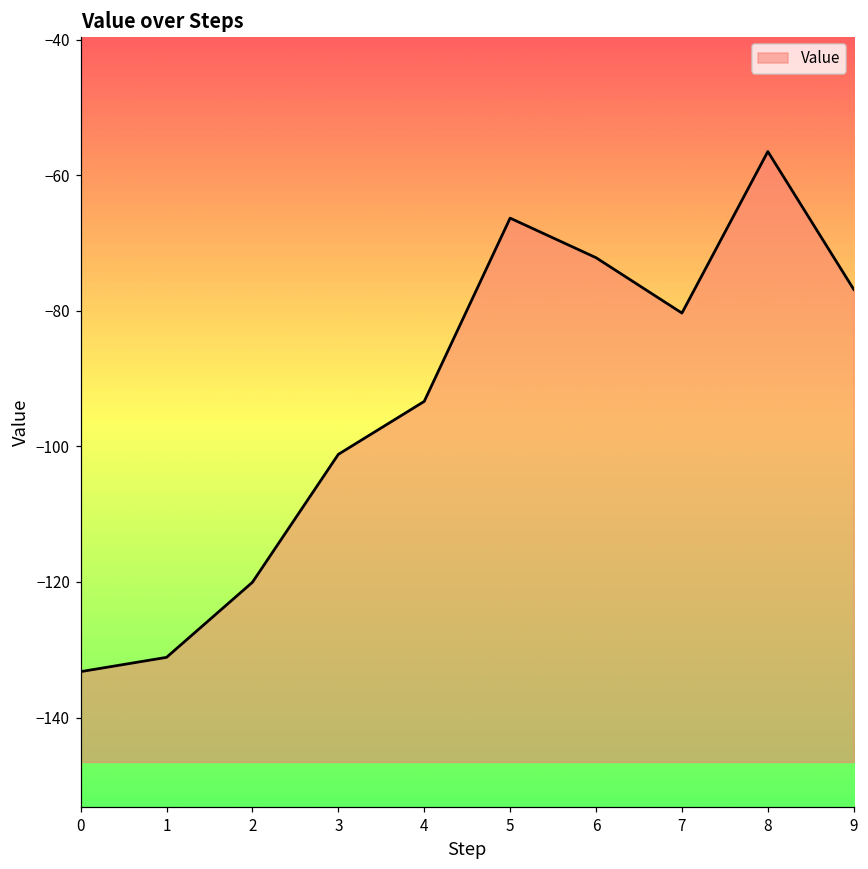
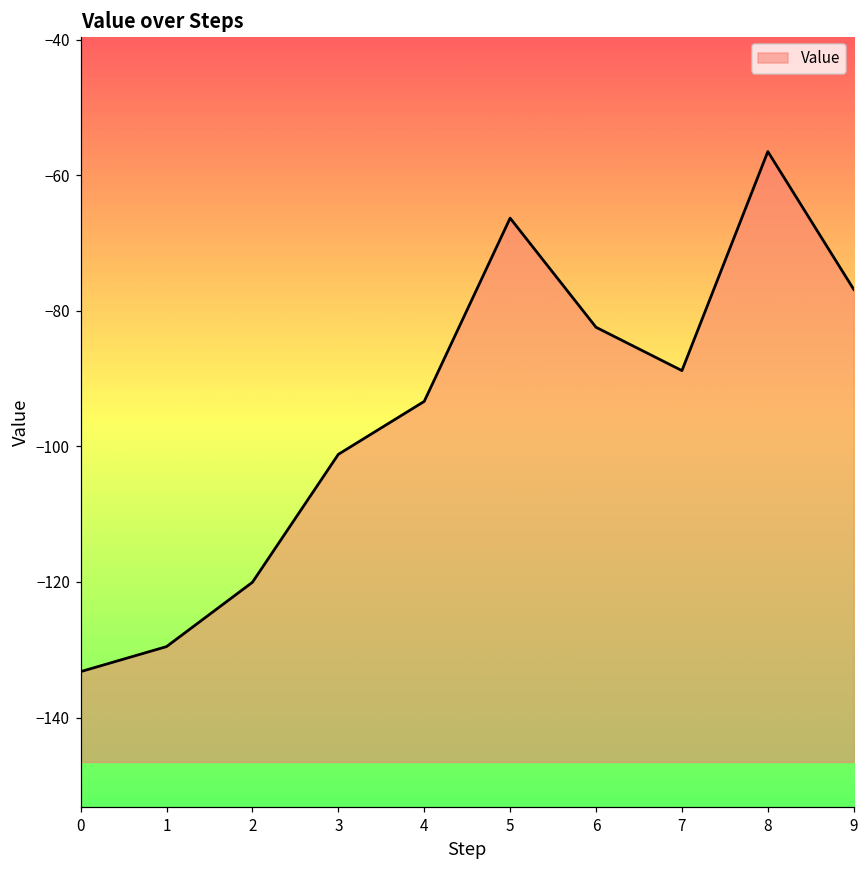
1: -131 -> -130
6: -72 -> -82
7: -80 -> -89
